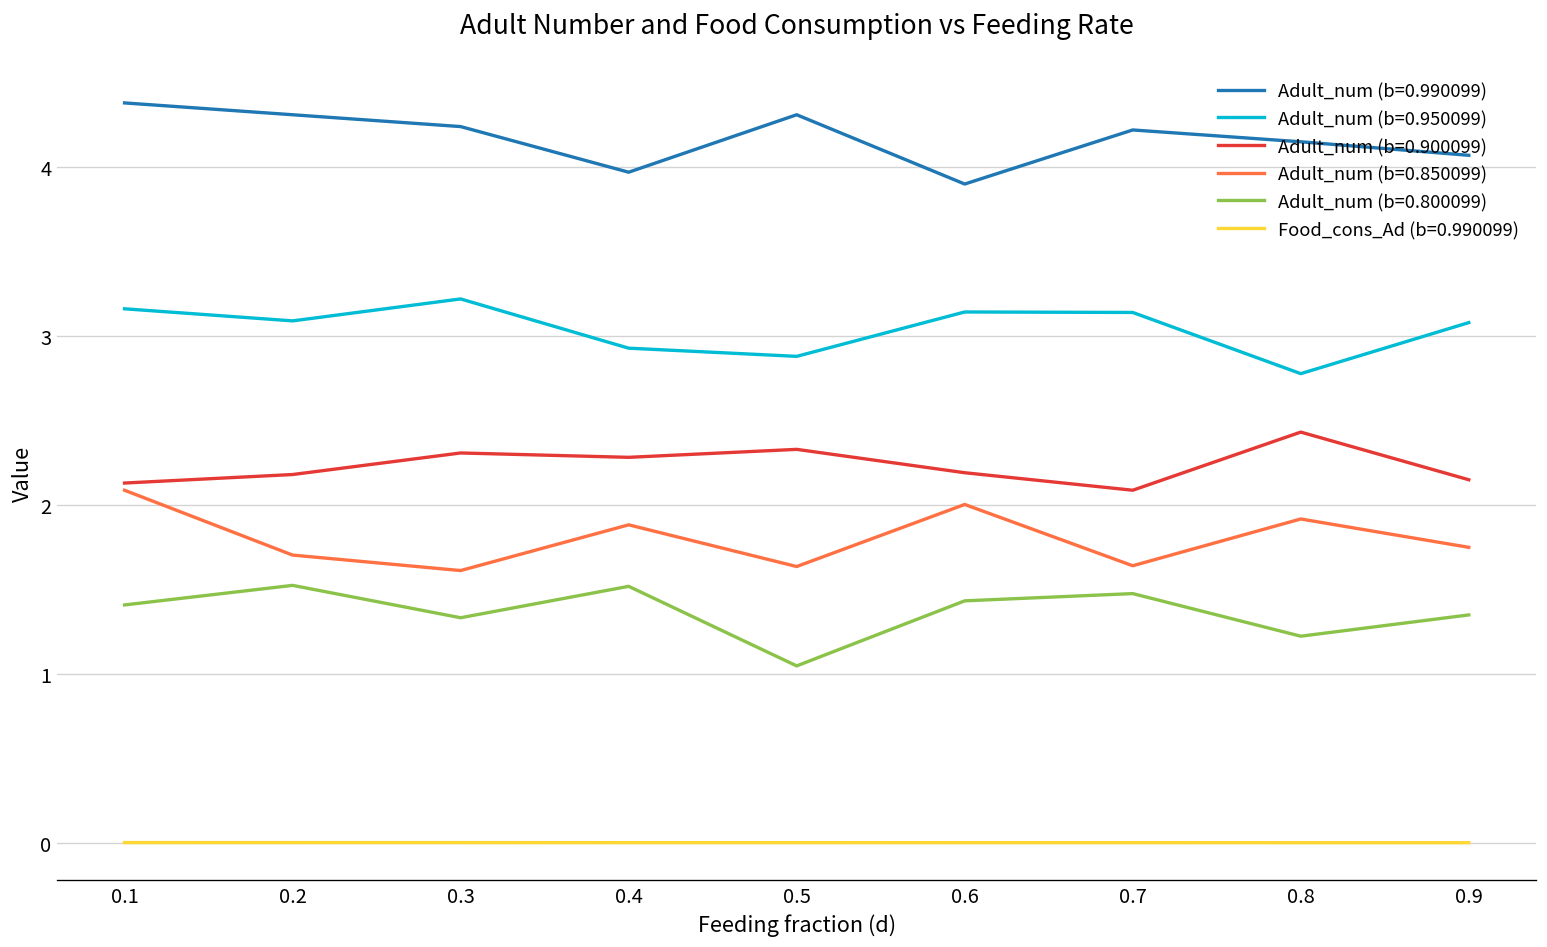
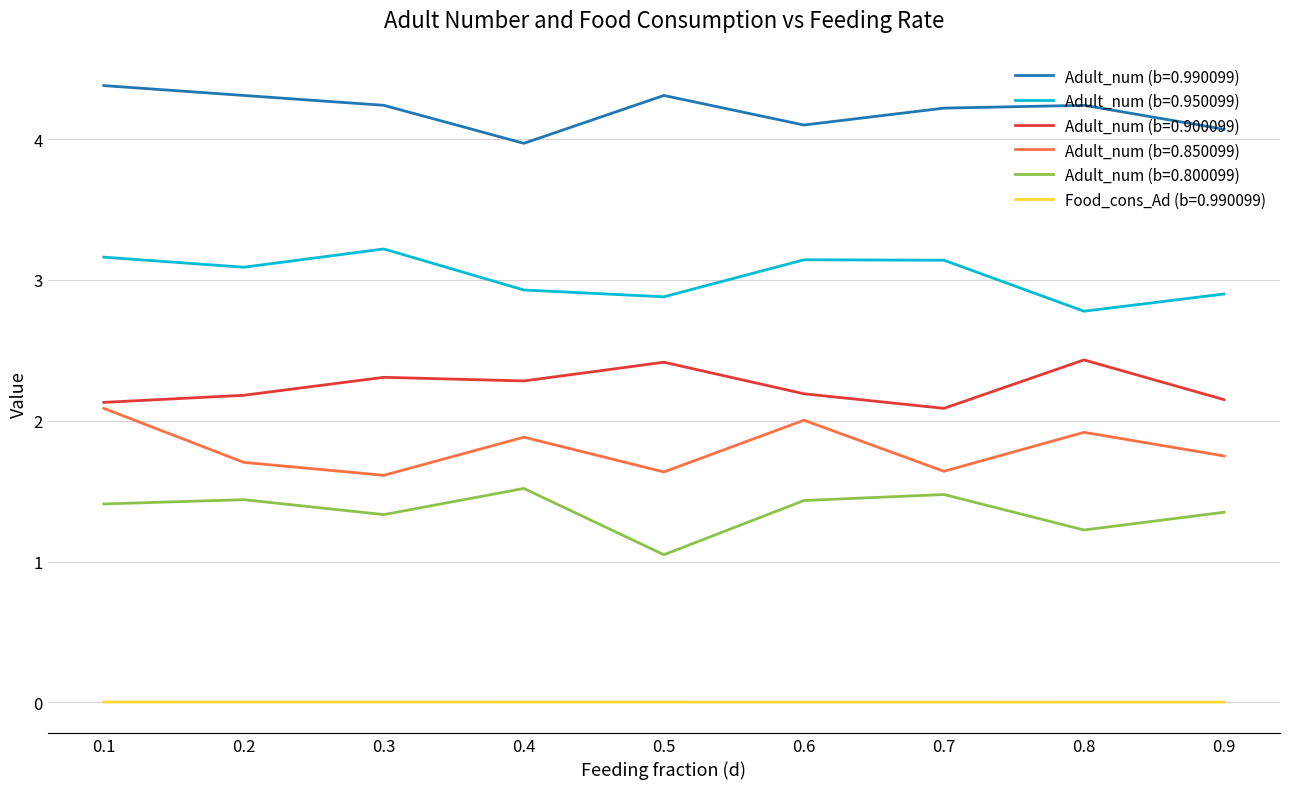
Adult_num (b=0.800099), 0.2: 1.52 -> 1.44
Adult_num (b=0.900099), 0.5: 2.33 -> 2.42
Adult_num (b=0.990099), 0.6: 3.9 -> 4.1
Adult_num (b=0.990099), 0.8: 4.15 -> 4.24
Adult_num (b=0.950099), 0.9: 3.08 -> 2.90
